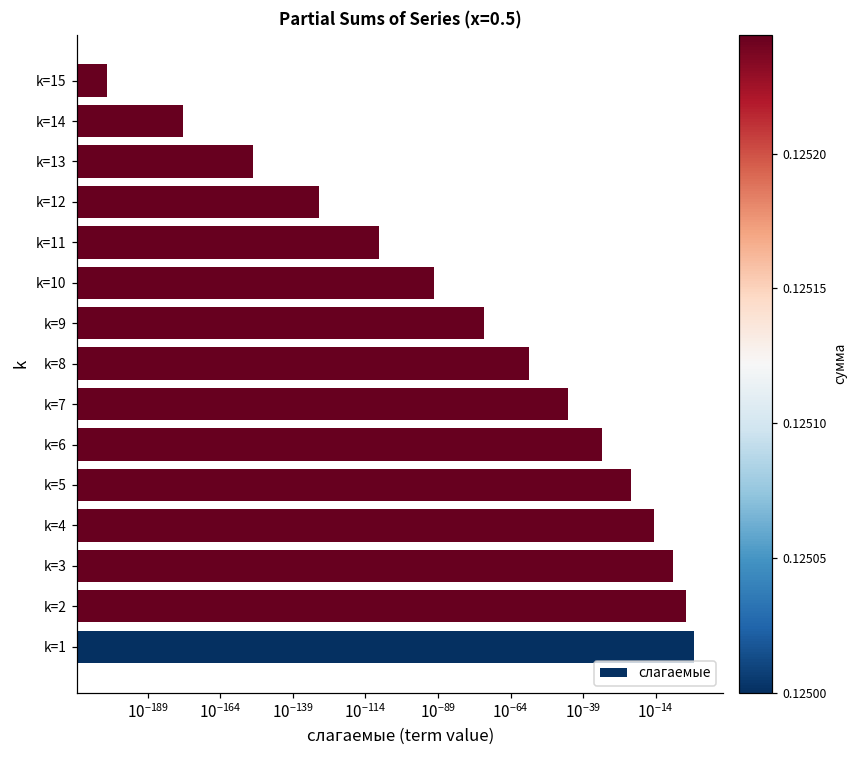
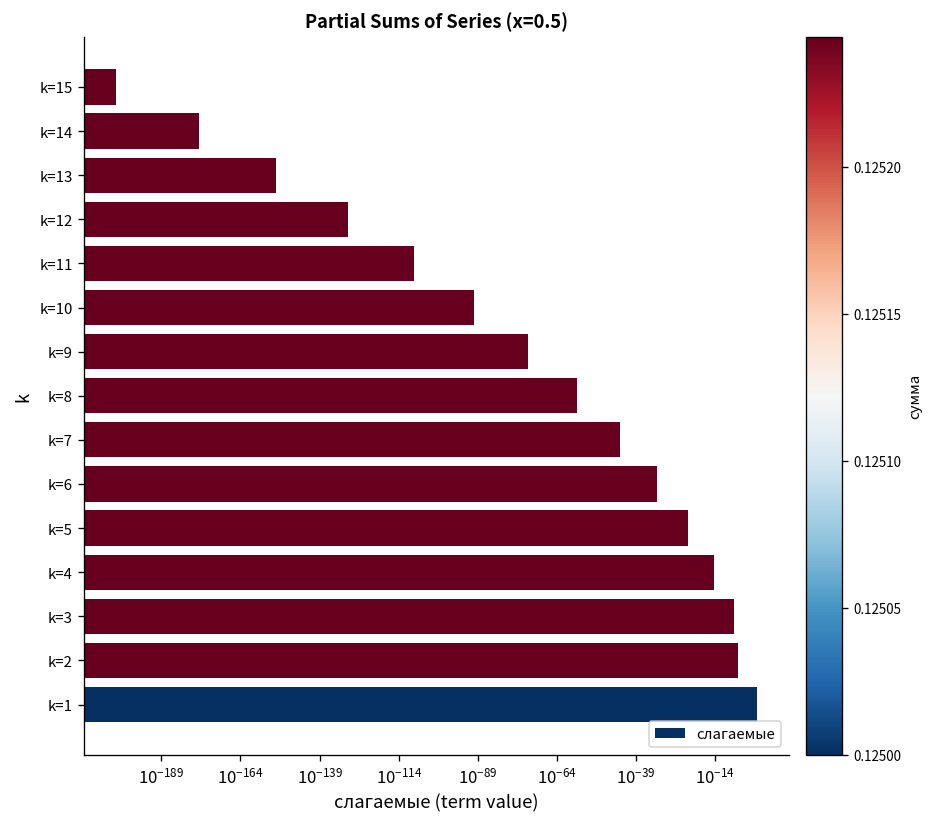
k=2: 0.000 -> 0.0000001
